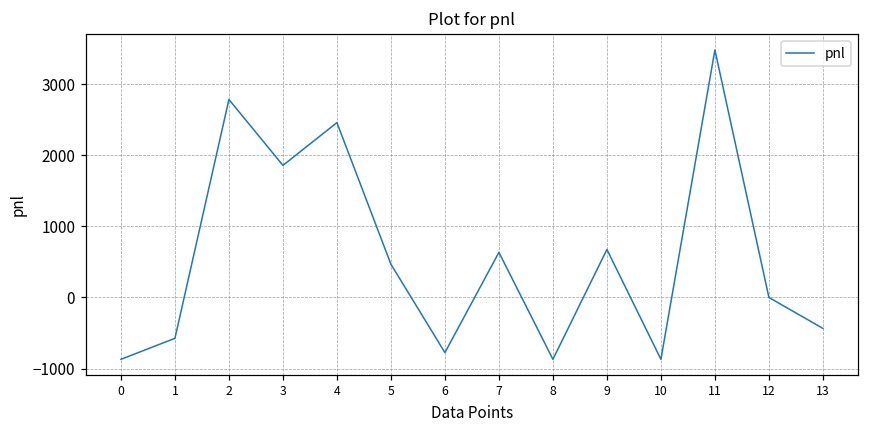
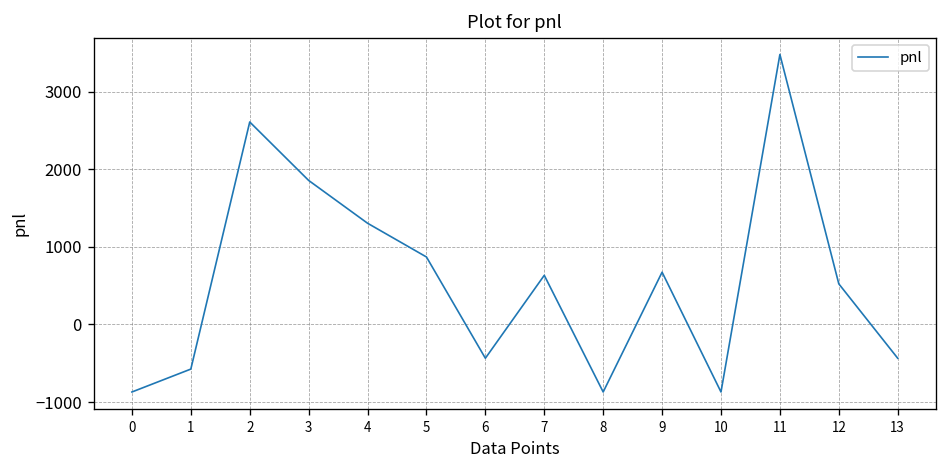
2: 2800 -> 2600
4: 2500 -> 1300
5: 500 -> 900
6: -800 -> -400
12: 0 -> 500
